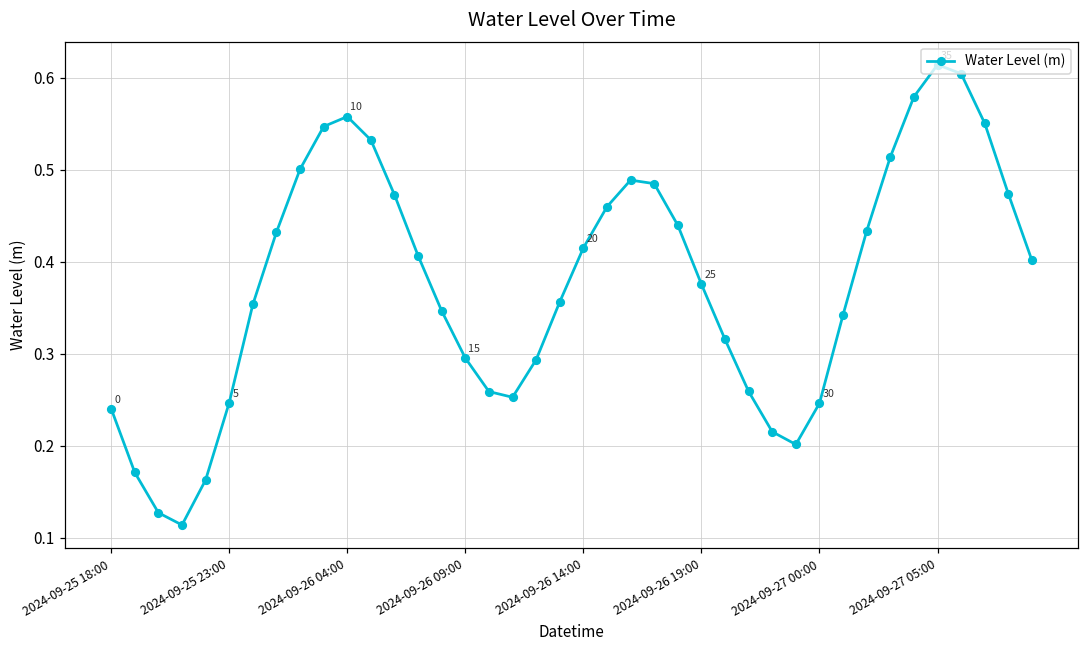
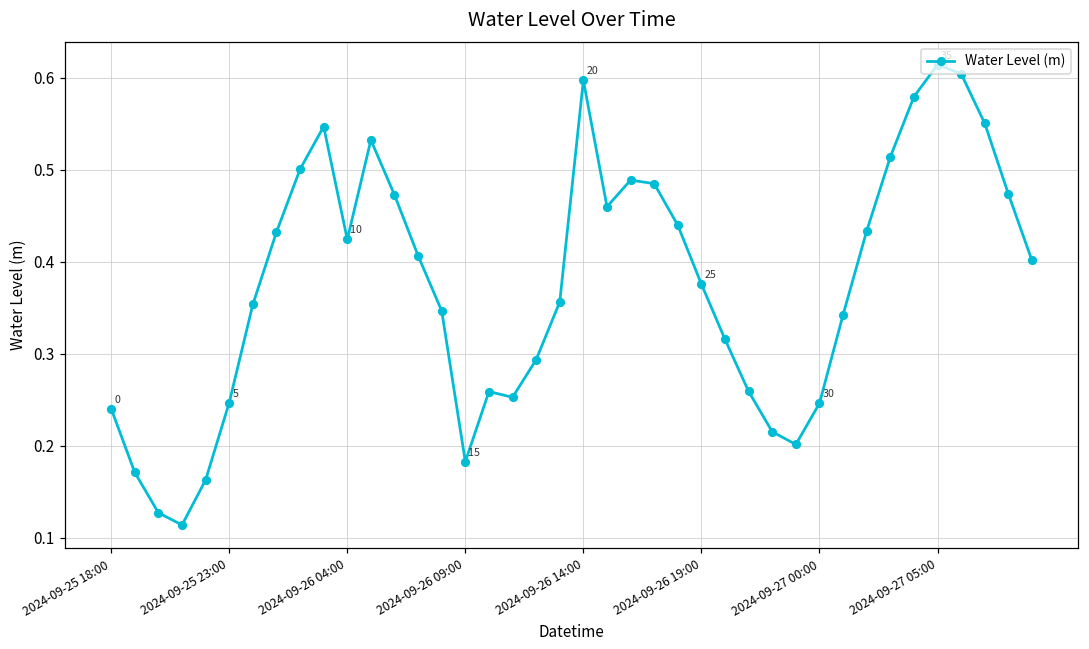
2024-09-26 04:00: 0.56 -> 0.42
2024-09-26 09:00: 0.30 -> 0.18
2024-09-26 14:00: 0.42 -> 0.60
